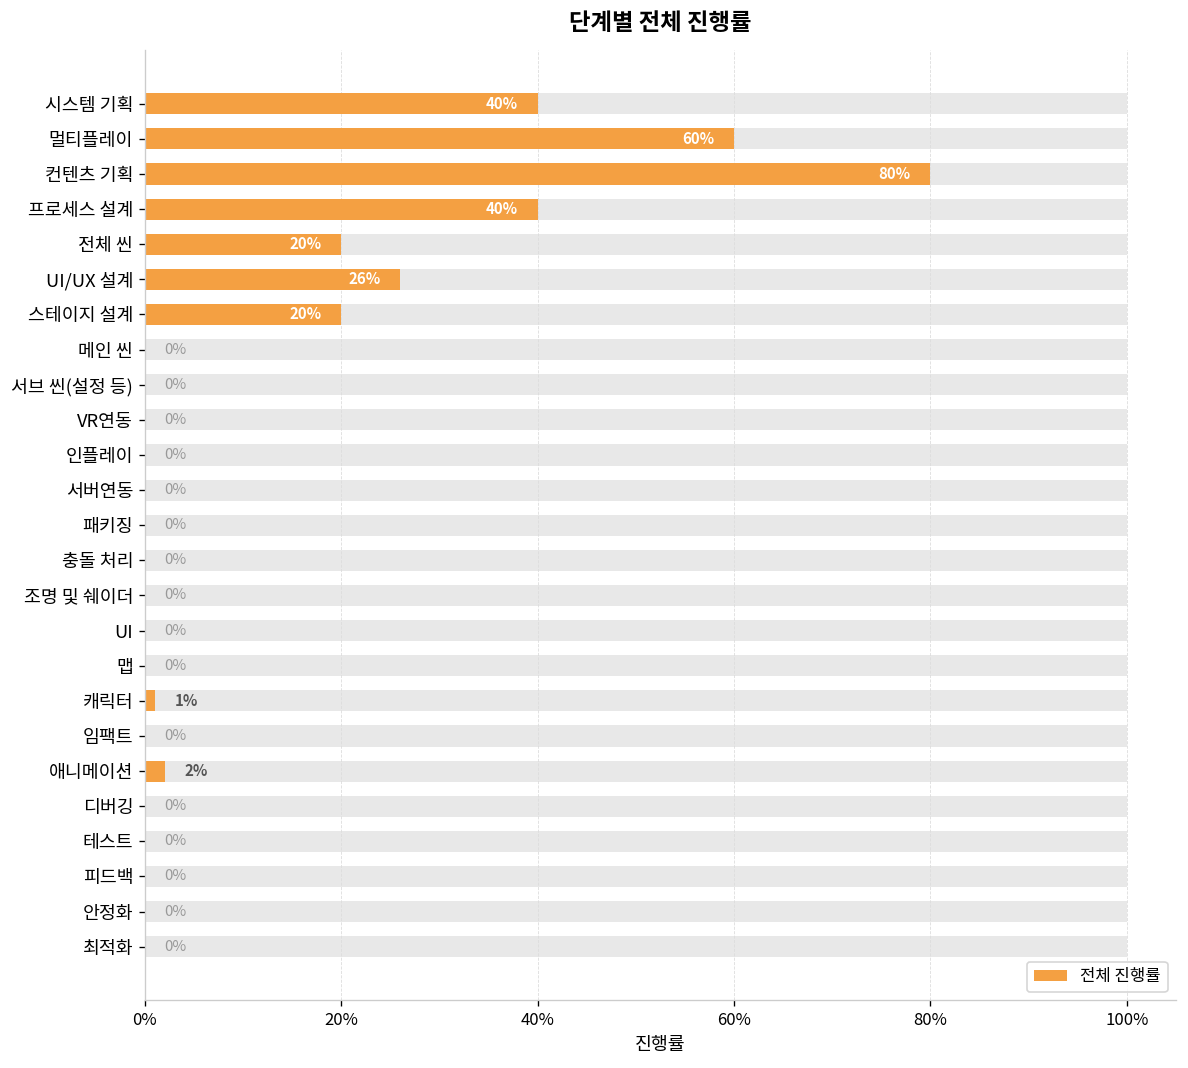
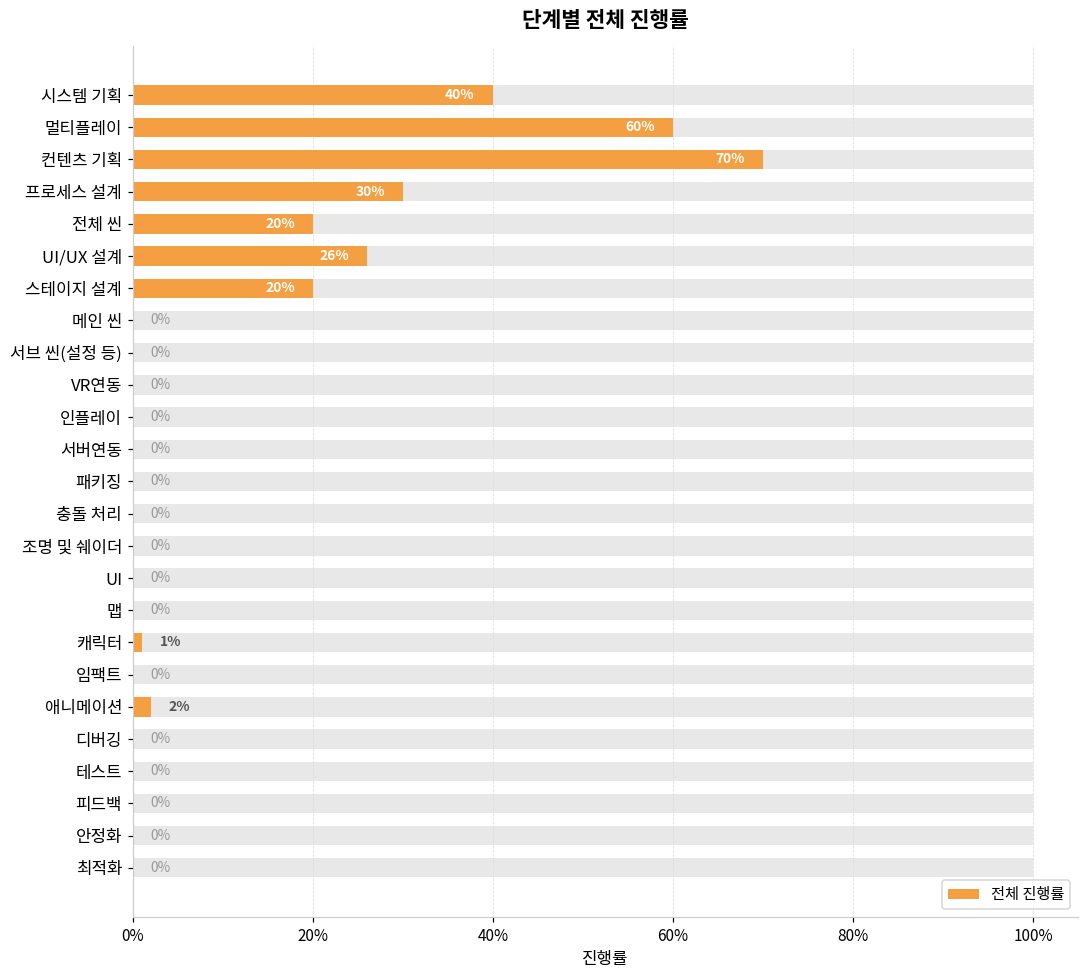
전체 진행률, 컨텐츠 기획: 80% -> 70%
전체 진행률, 프로세스 설계: 40% -> 30%
